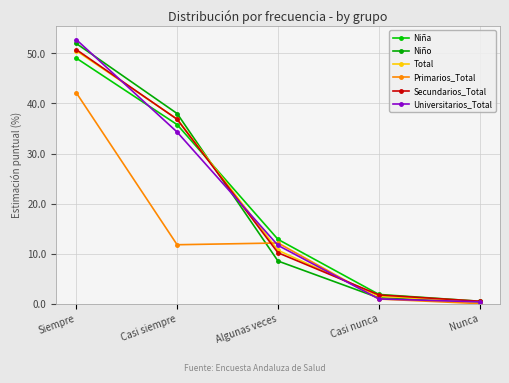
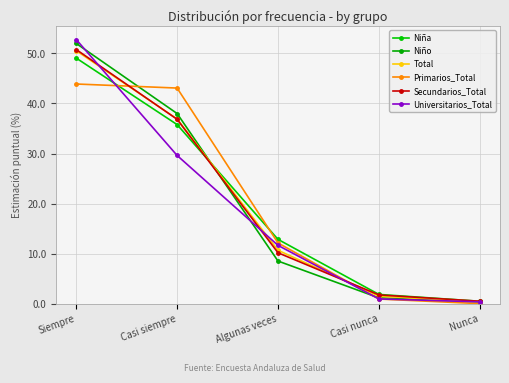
Primarios_Total, Siempre: 42 -> 44
Primarios_Total, Casi siempre: 12 -> 43
Universitarios_Total, Casi siempre: 34 -> 30
